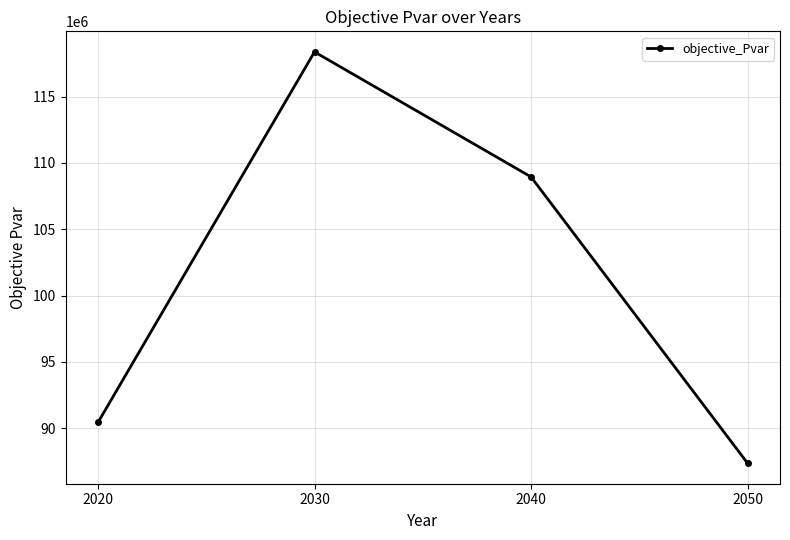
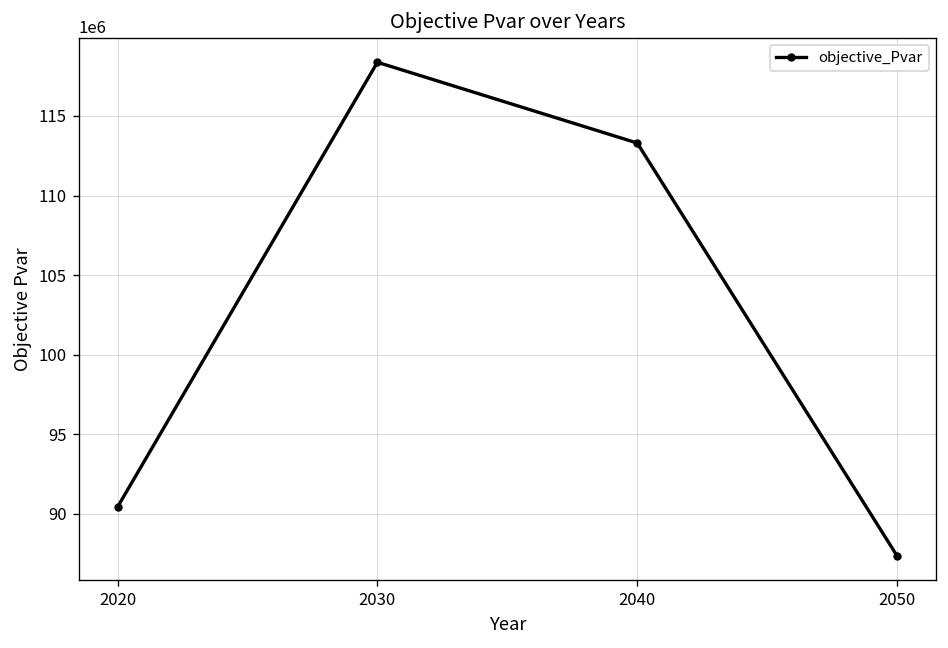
2040: 108900000 -> 113300000
